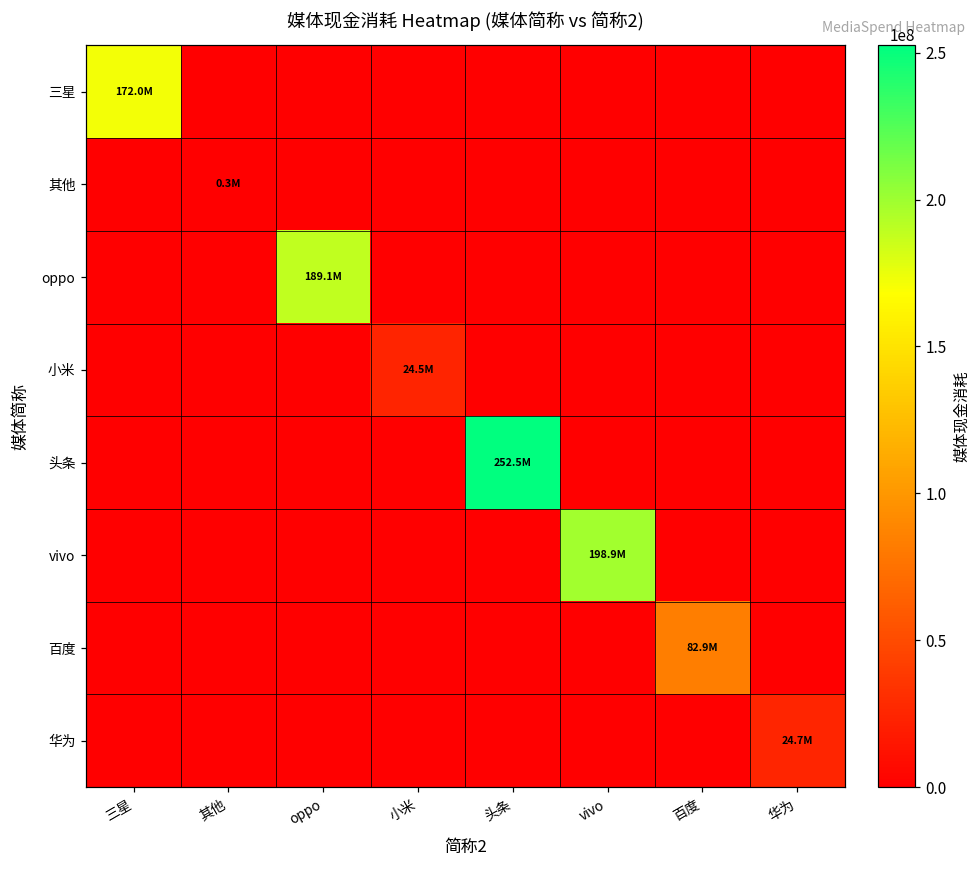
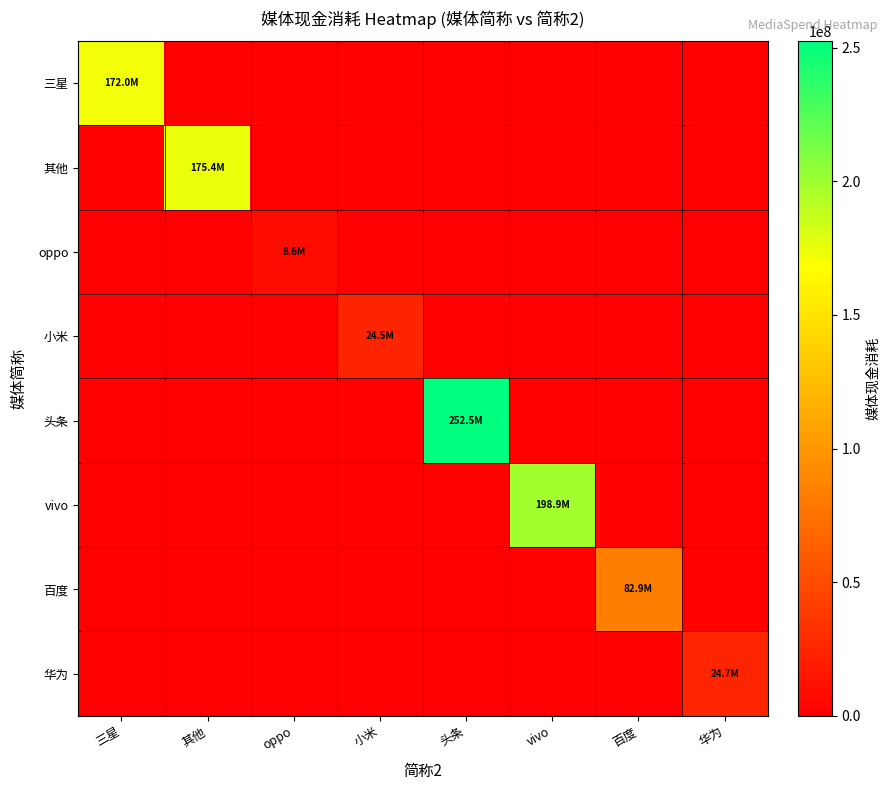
其他, 其他: 0.3M -> 175.4M
oppo, oppo: 189.1M -> 8.6M
